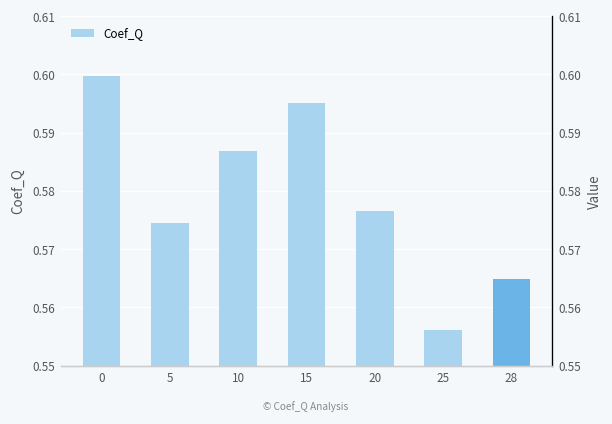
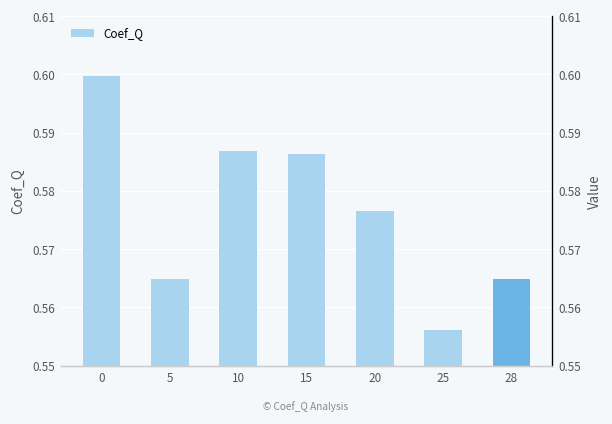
5: 0.574 -> 0.565
15: 0.595 -> 0.586
